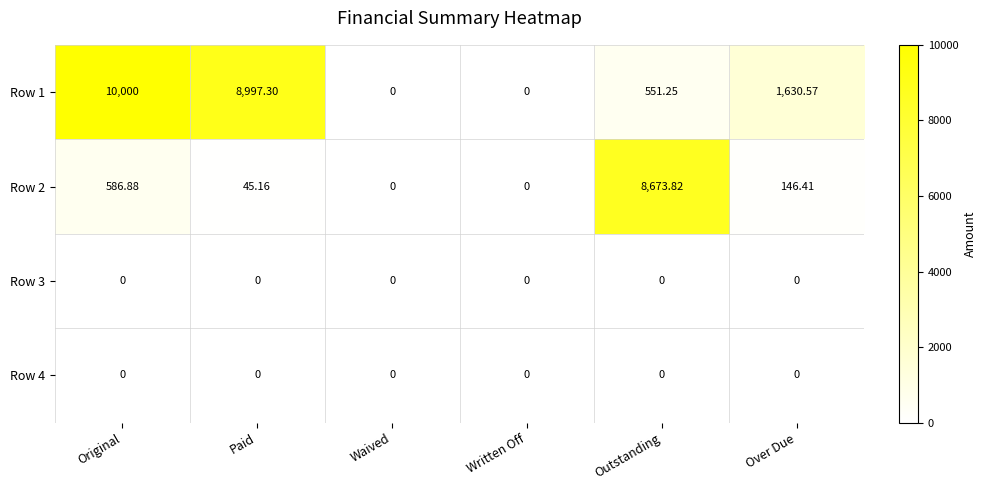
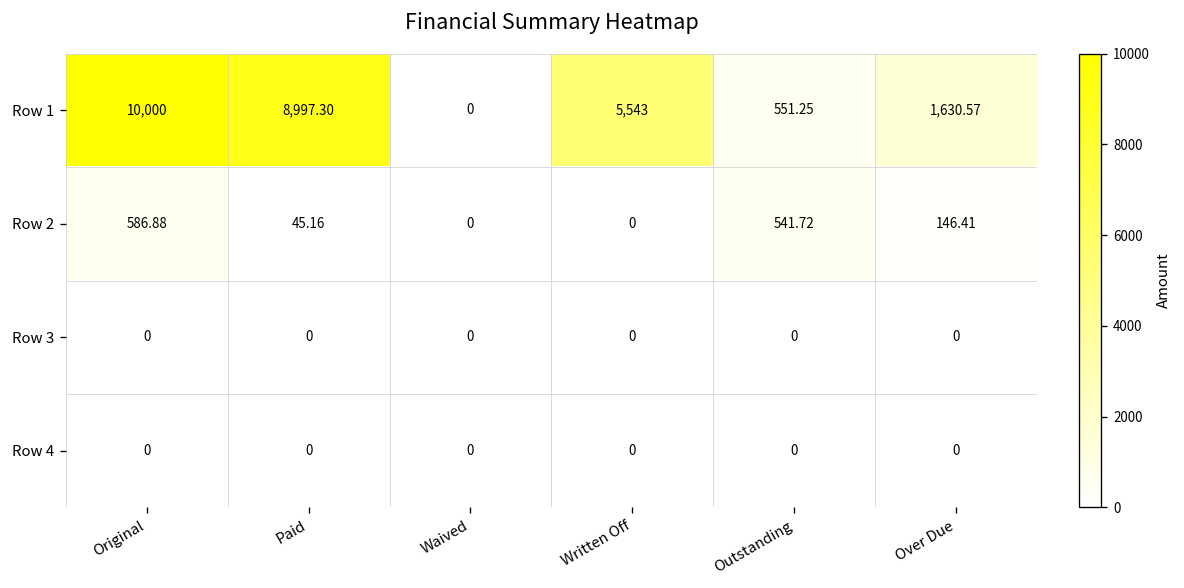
Row 1, Written Off: 0 -> 5,543
Row 2, Outstanding: 8,673.82 -> 541.72
